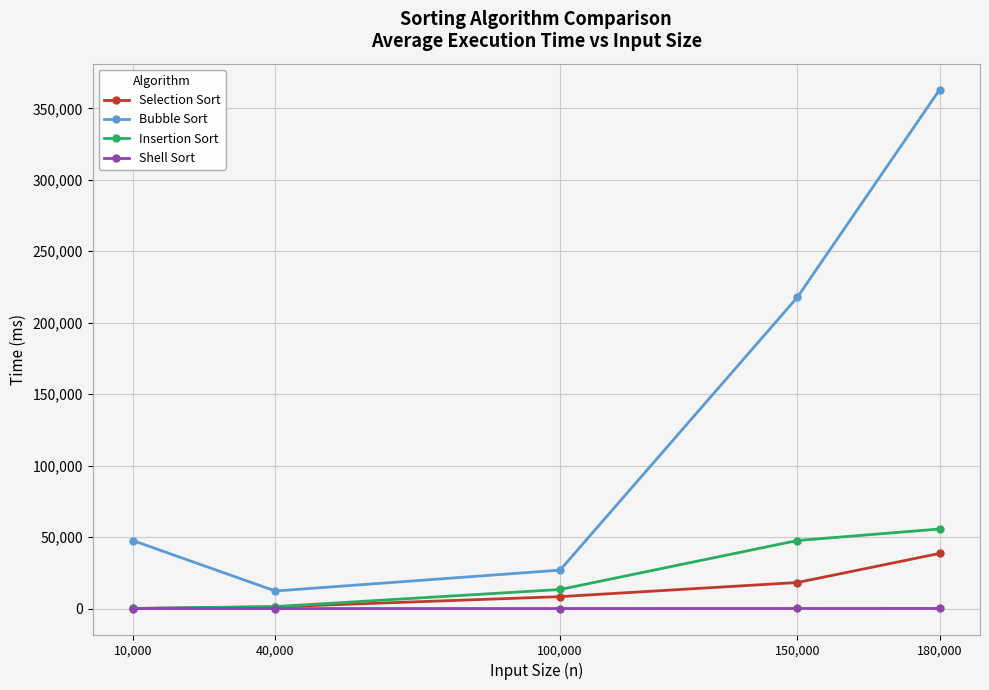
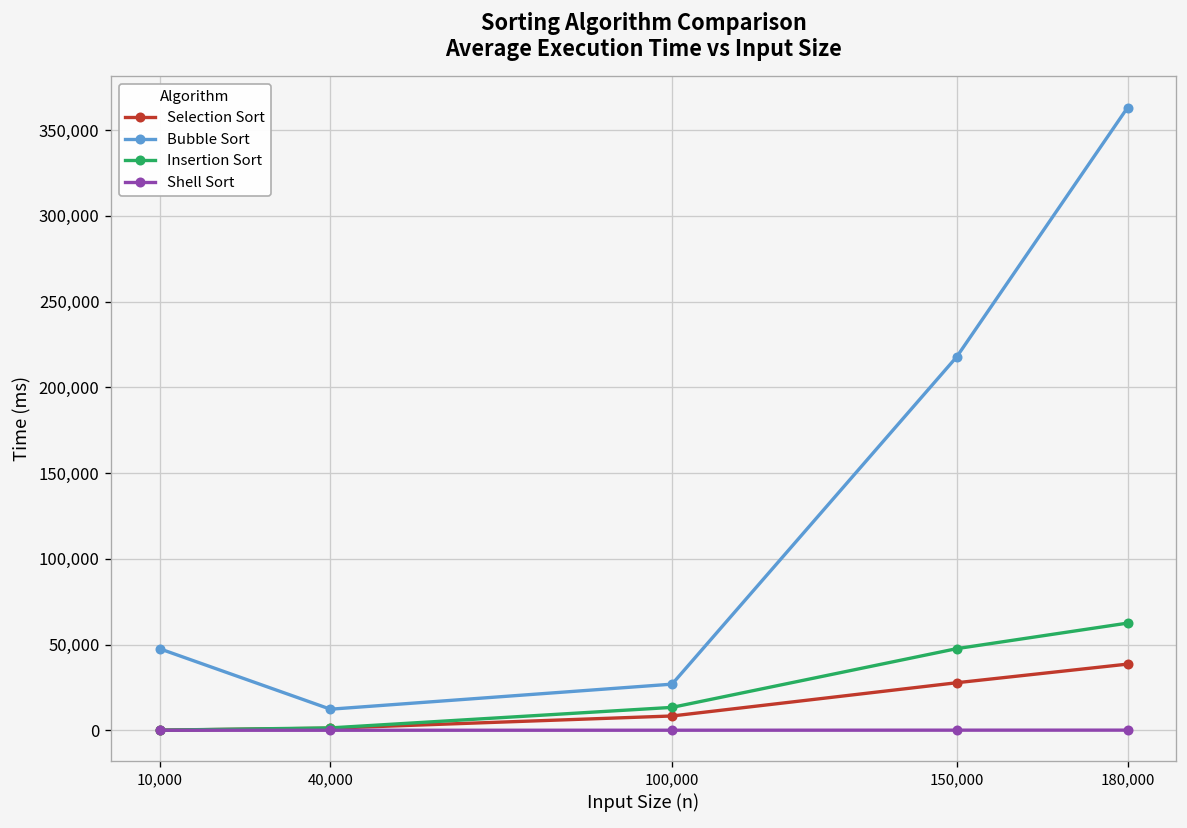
Selection Sort, 150,000: 18,000 -> 28,000
Insertion Sort, 180,000: 56,000 -> 62,000
